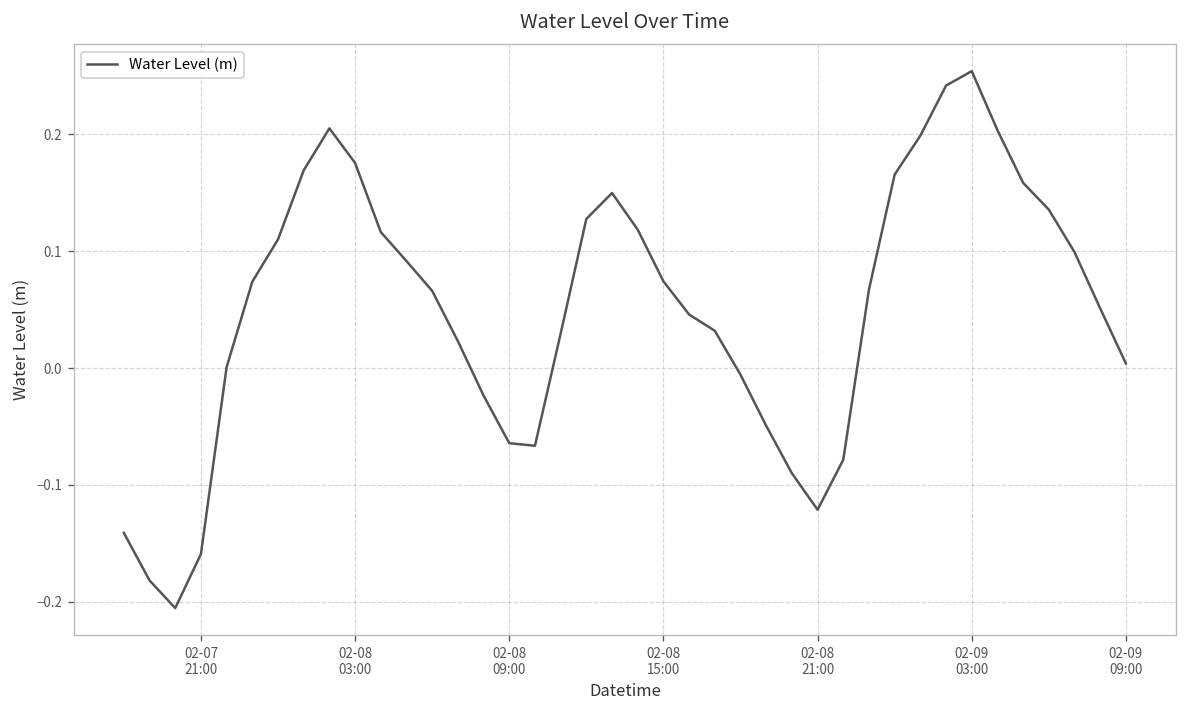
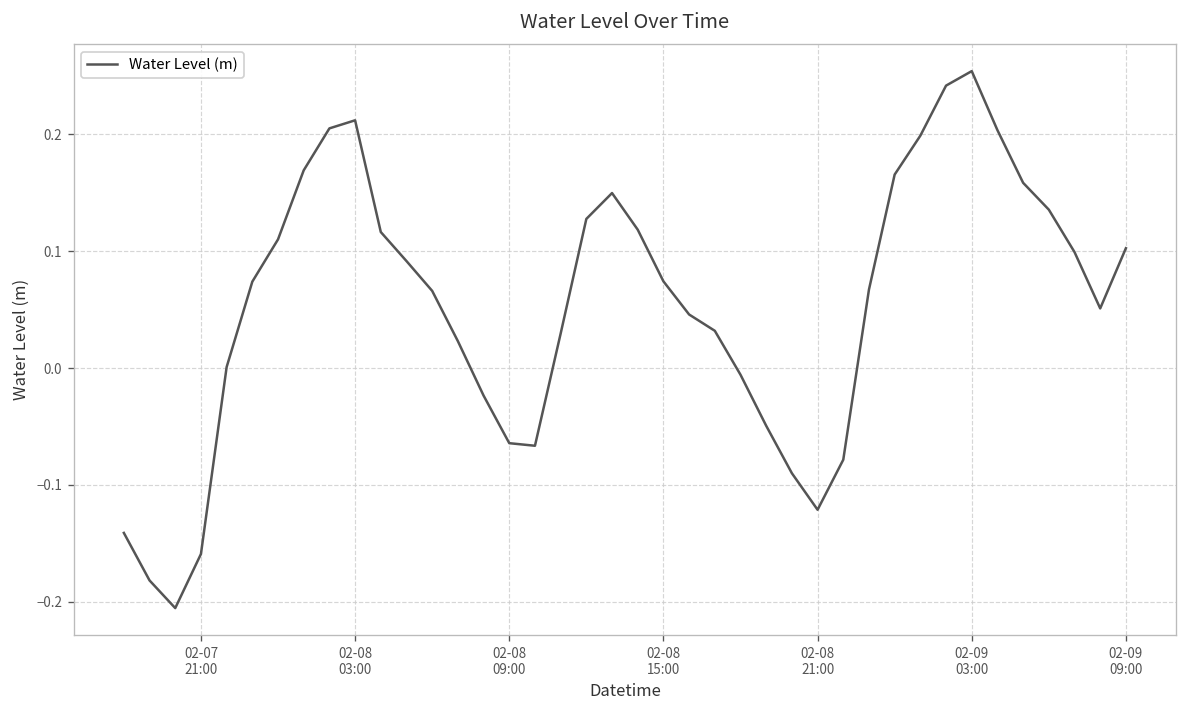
02-08 03:00: 0.18 -> 0.21
02-09 09:00: 0.00 -> 0.10
